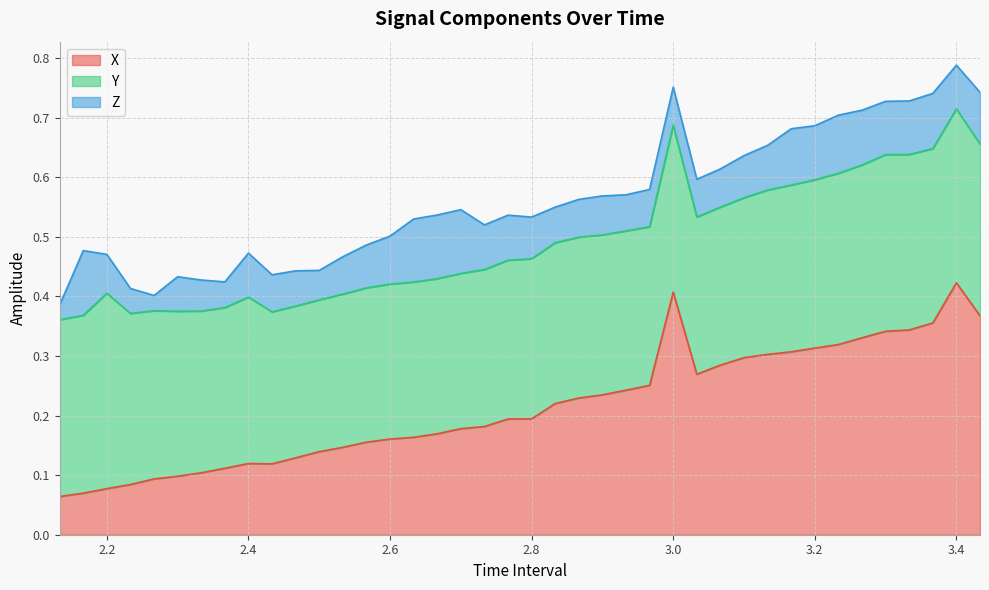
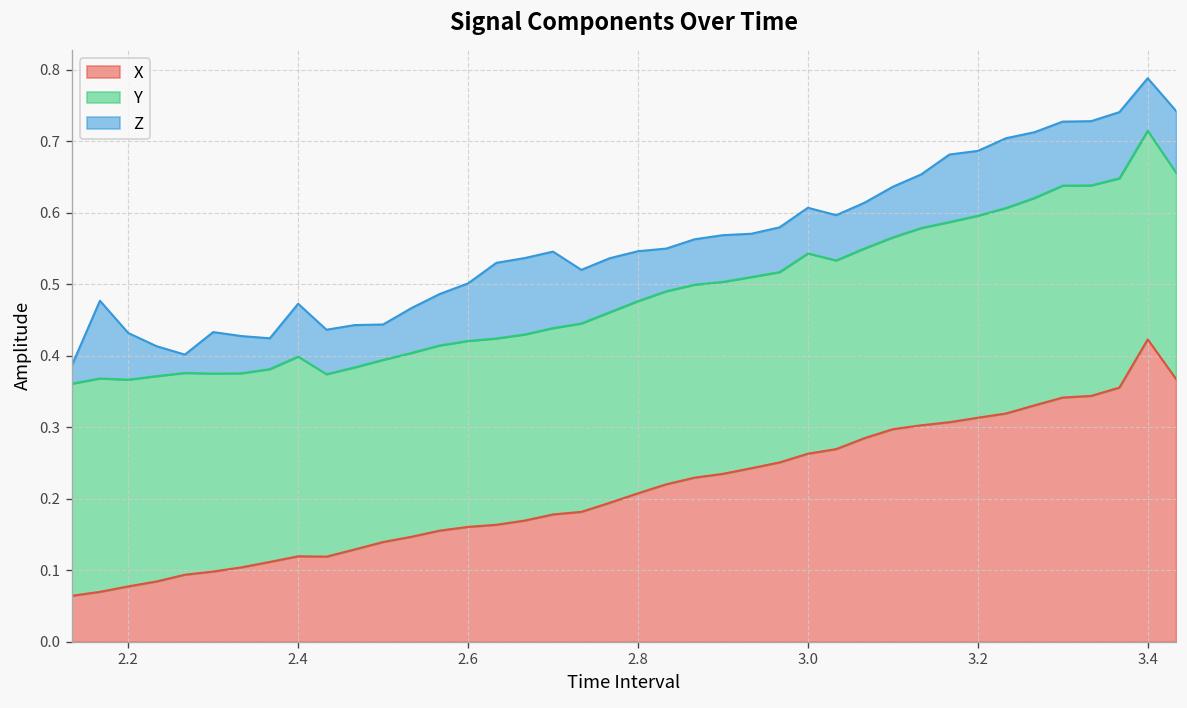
Y, 2.2: 0.33 -> 0.29
X, 2.8: 0.19 -> 0.21
X, 3.0: 0.41 -> 0.26
